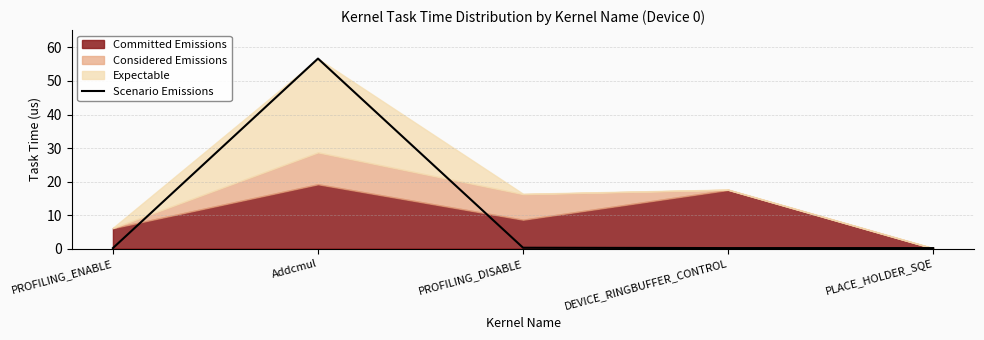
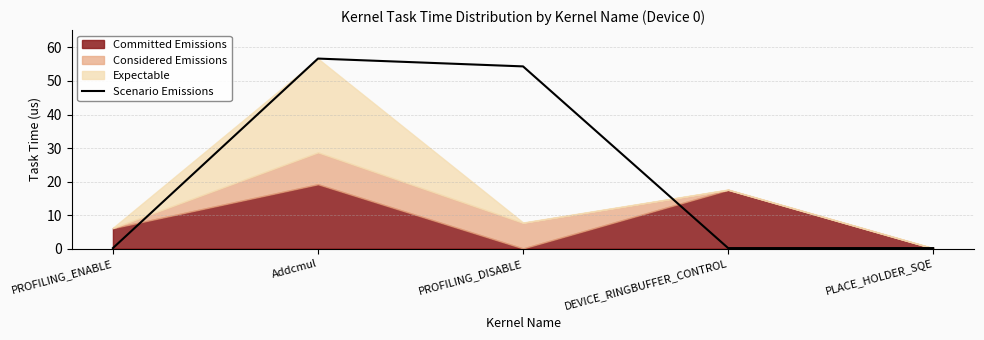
Scenario Emissions, PROFILING_DISABLE: 0 -> 54
Committed Emissions, PROFILING_DISABLE: 9 -> 0
